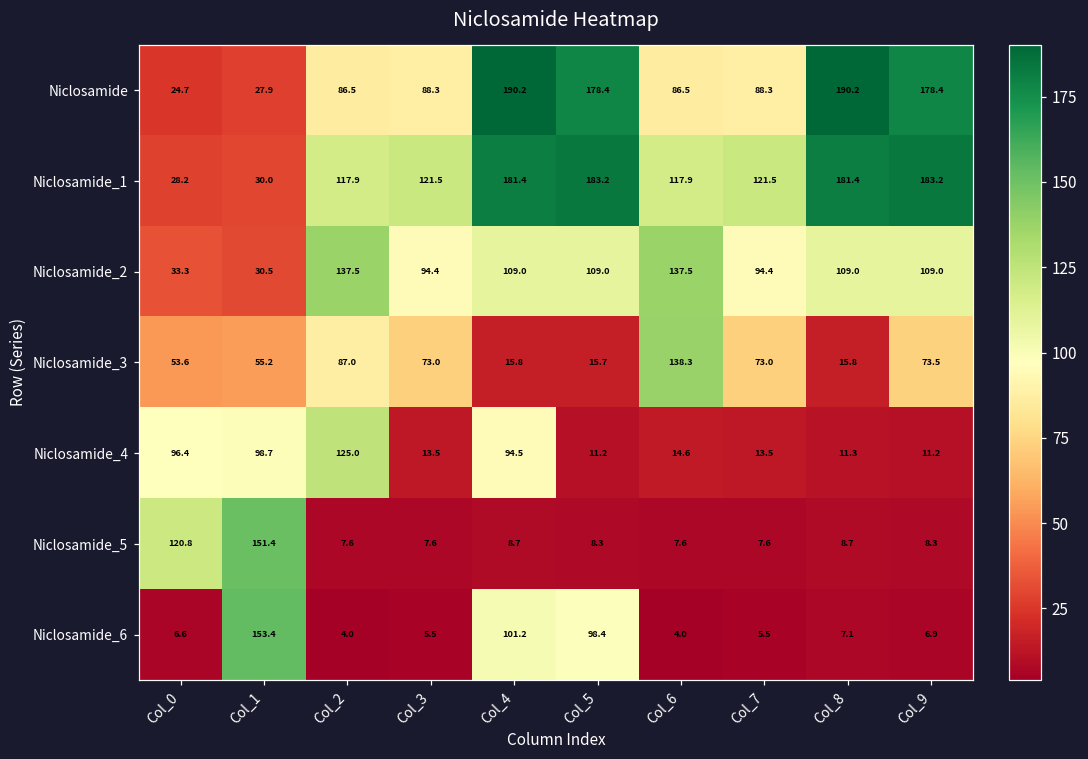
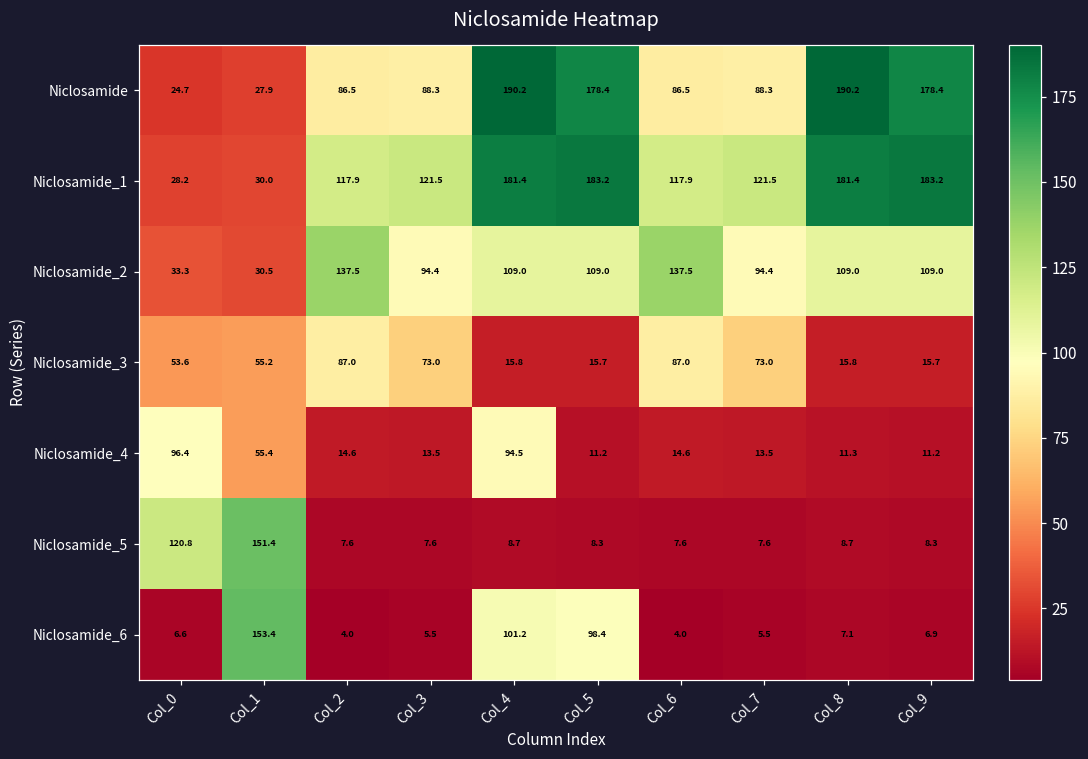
Niclosamide_3, Col_6: 138.3 -> 87.0
Niclosamide_3, Col_9: 73.5 -> 15.7
Niclosamide_4, Col_1: 98.7 -> 55.4
Niclosamide_4, Col_2: 125.0 -> 14.6
